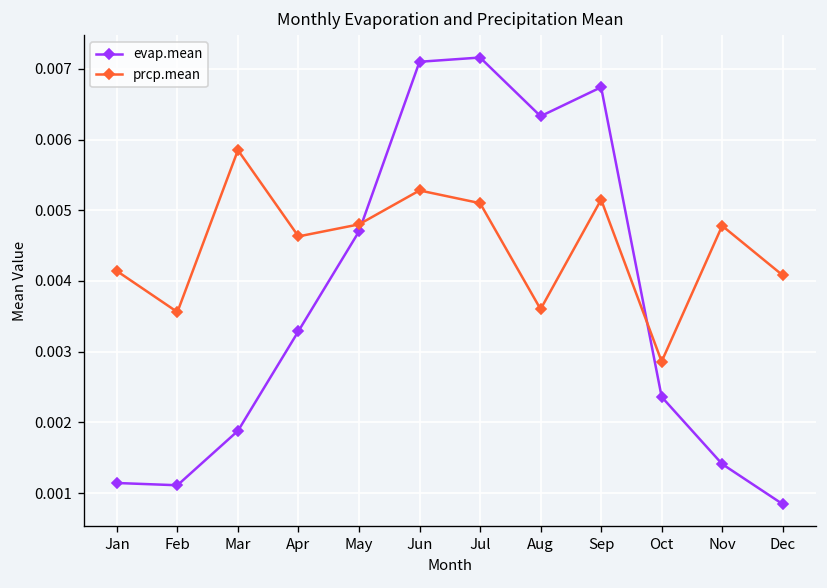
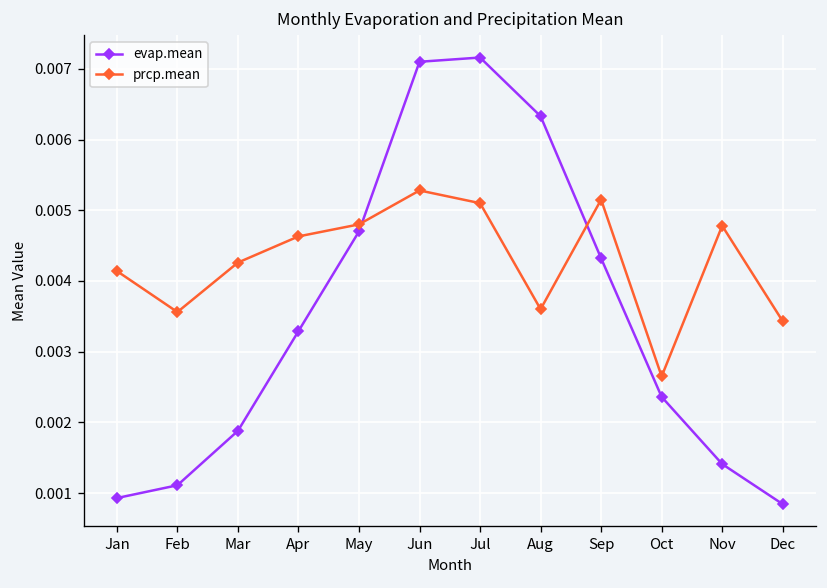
evap.mean, Jan: 0.0011 -> 0.0009
prcp.mean, Mar: 0.0059 -> 0.0043
evap.mean, Sep: 0.0067 -> 0.0043
prcp.mean, Oct: 0.0029 -> 0.0027
prcp.mean, Dec: 0.0041 -> 0.0034
